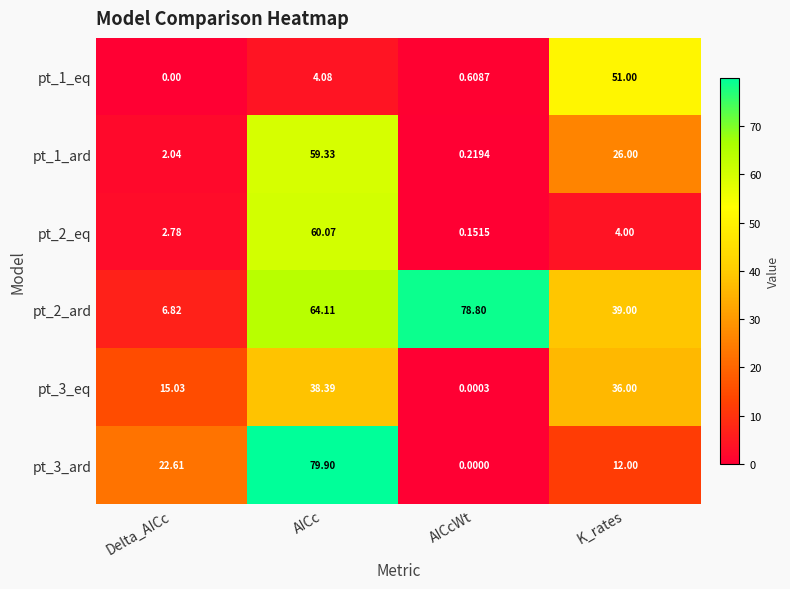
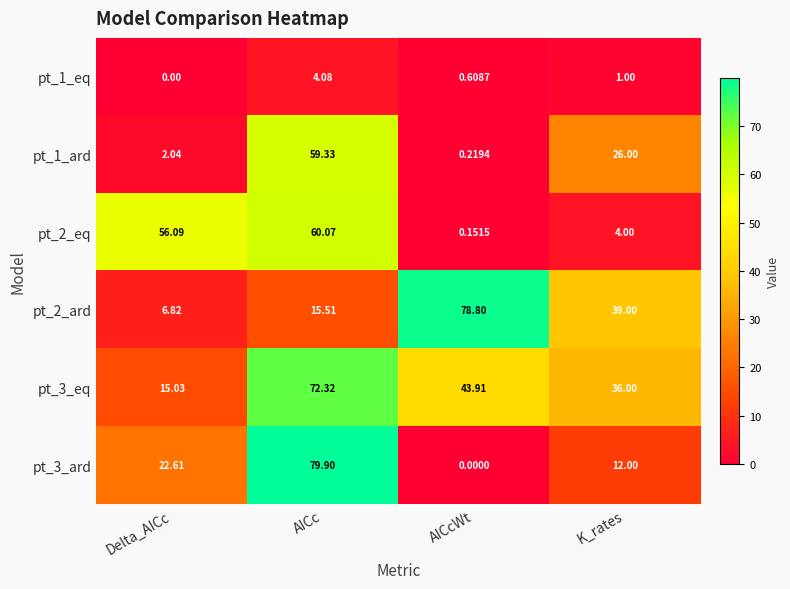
pt_1_eq, K_rates: 51.00 -> 1.00
pt_2_eq, Delta_AICc: 2.78 -> 56.09
pt_2_ard, AICc: 64.11 -> 15.51
pt_3_eq, AICc: 38.39 -> 72.32
pt_3_eq, AICcWt: 0.0003 -> 43.91
